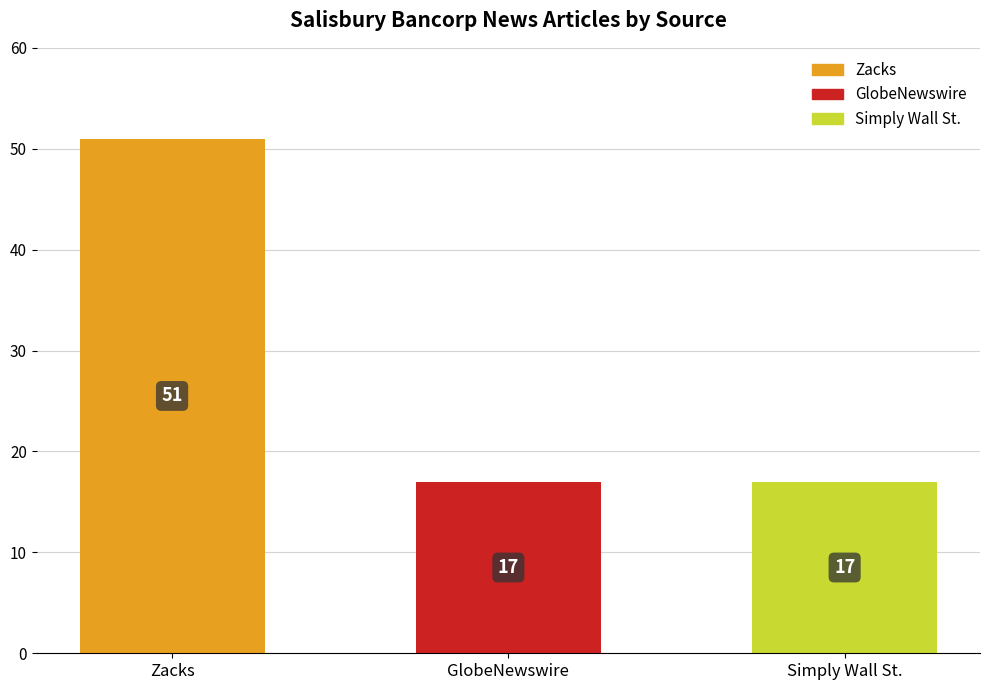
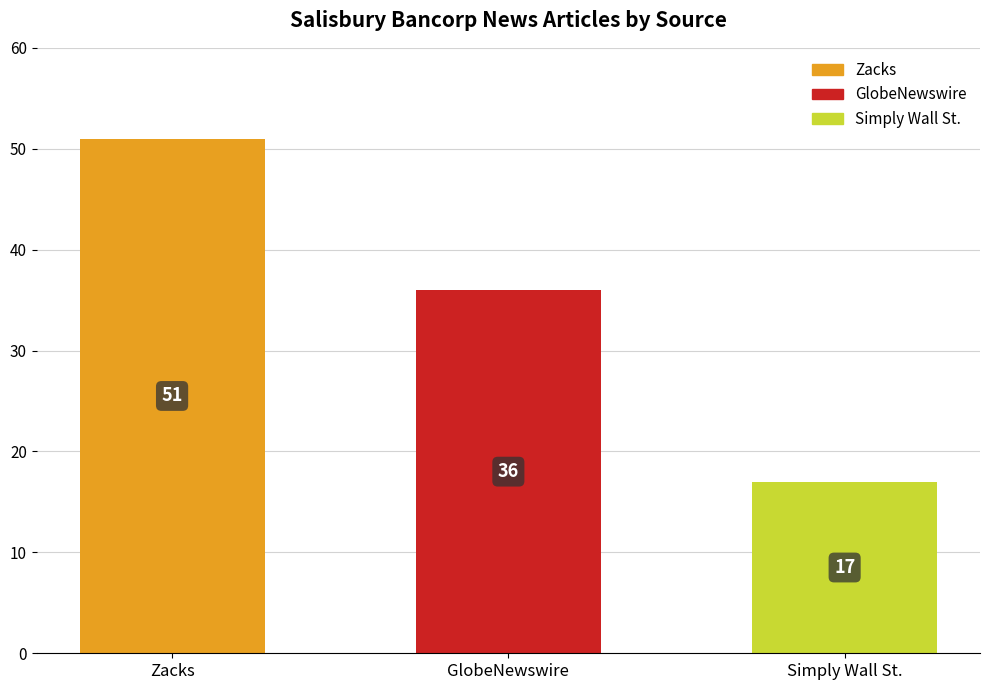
GlobeNewswire: 17 -> 36
